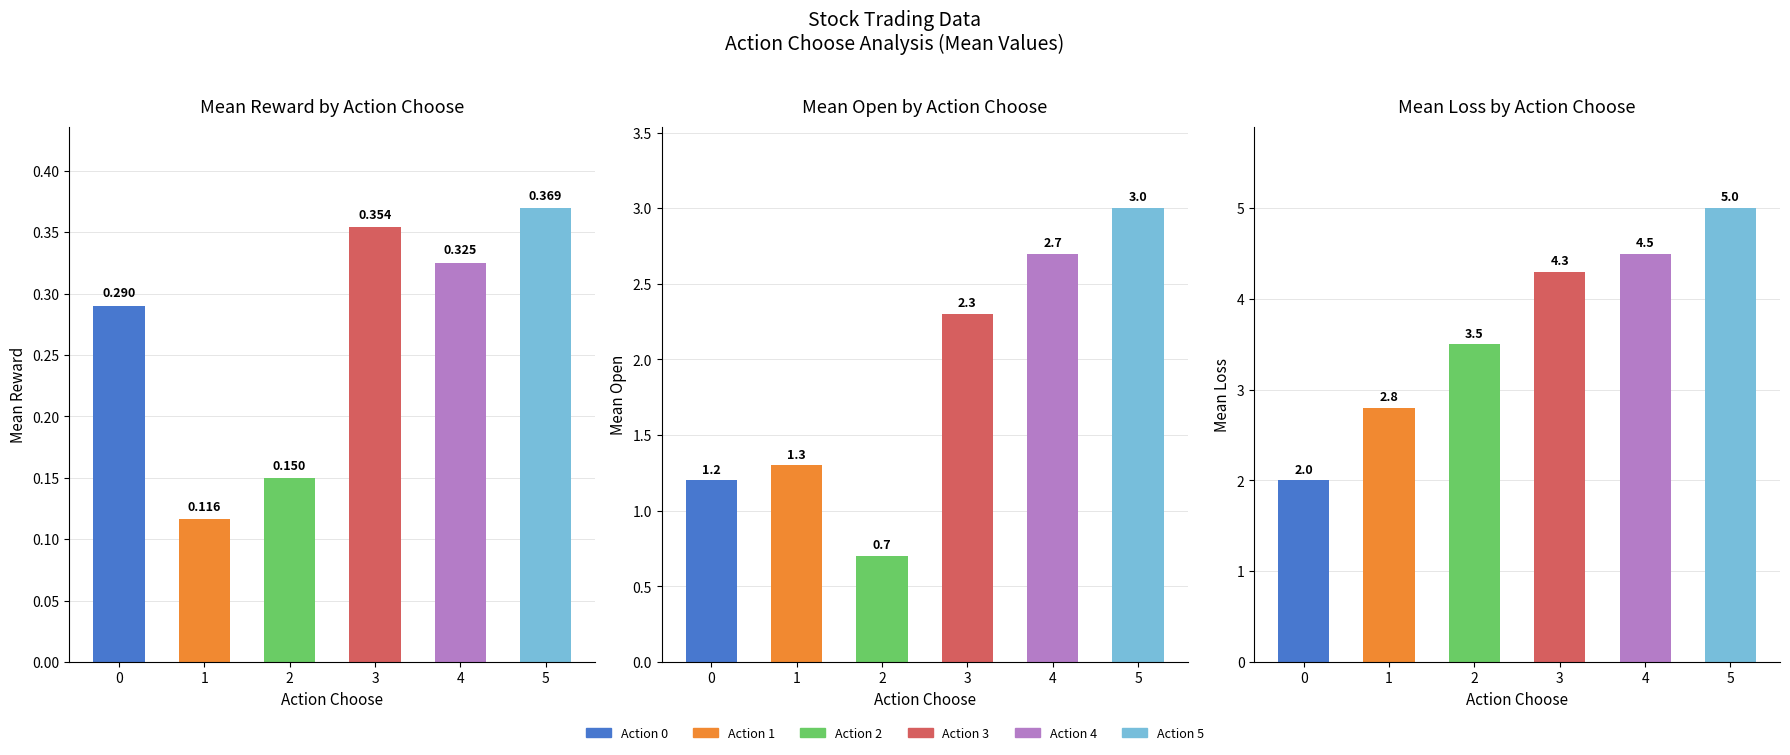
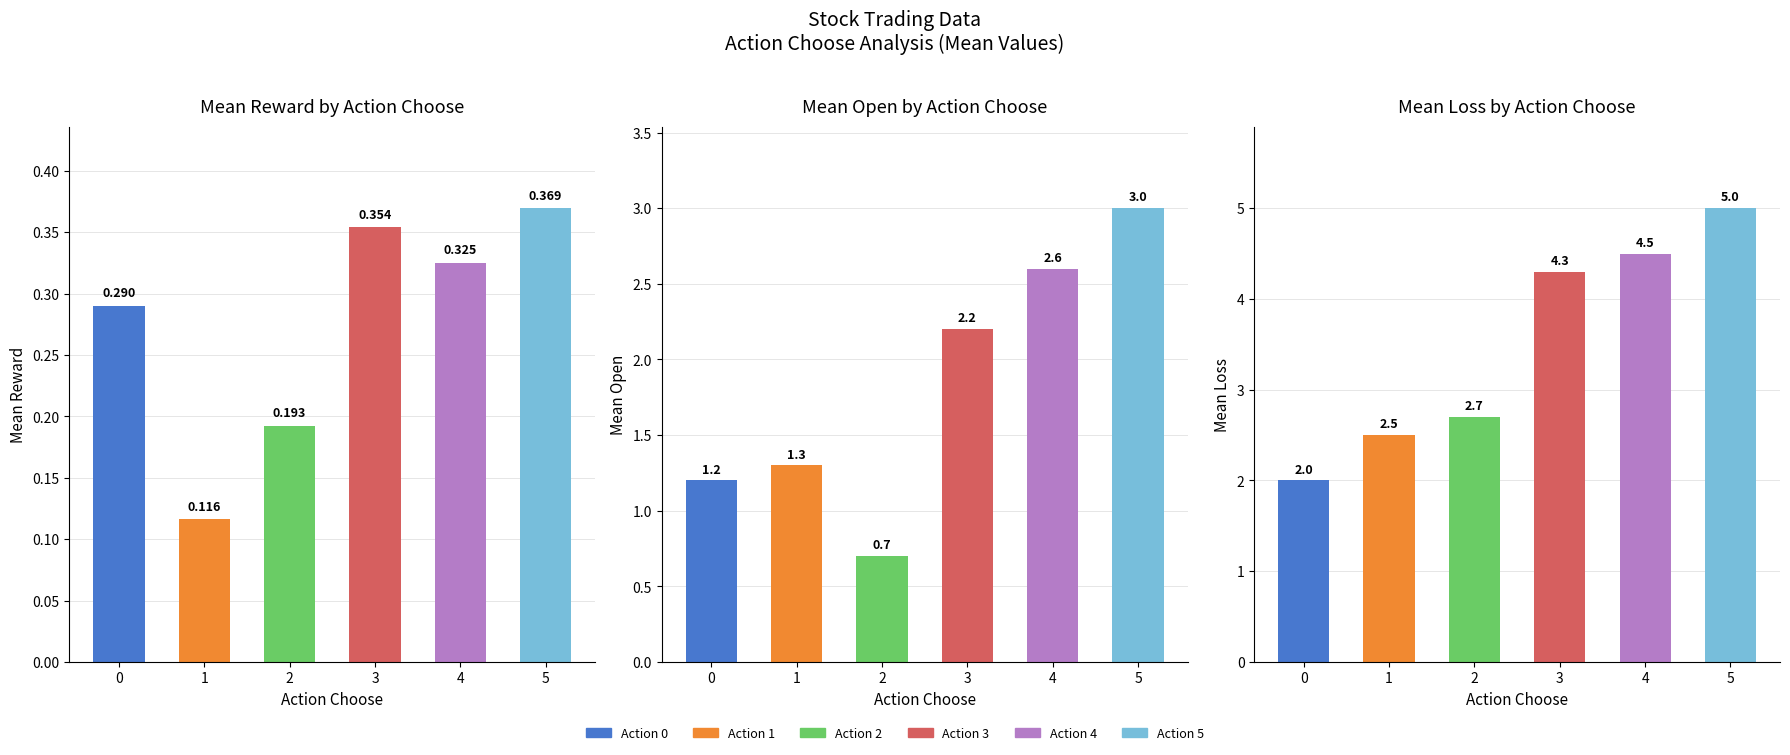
Mean Reward by Action Choose, 2: 0.150 -> 0.193
Mean Open by Action Choose, 3: 2.3 -> 2.2
Mean Open by Action Choose, 4: 2.7 -> 2.6
Mean Loss by Action Choose, 1: 2.8 -> 2.5
Mean Loss by Action Choose, 2: 3.5 -> 2.7
